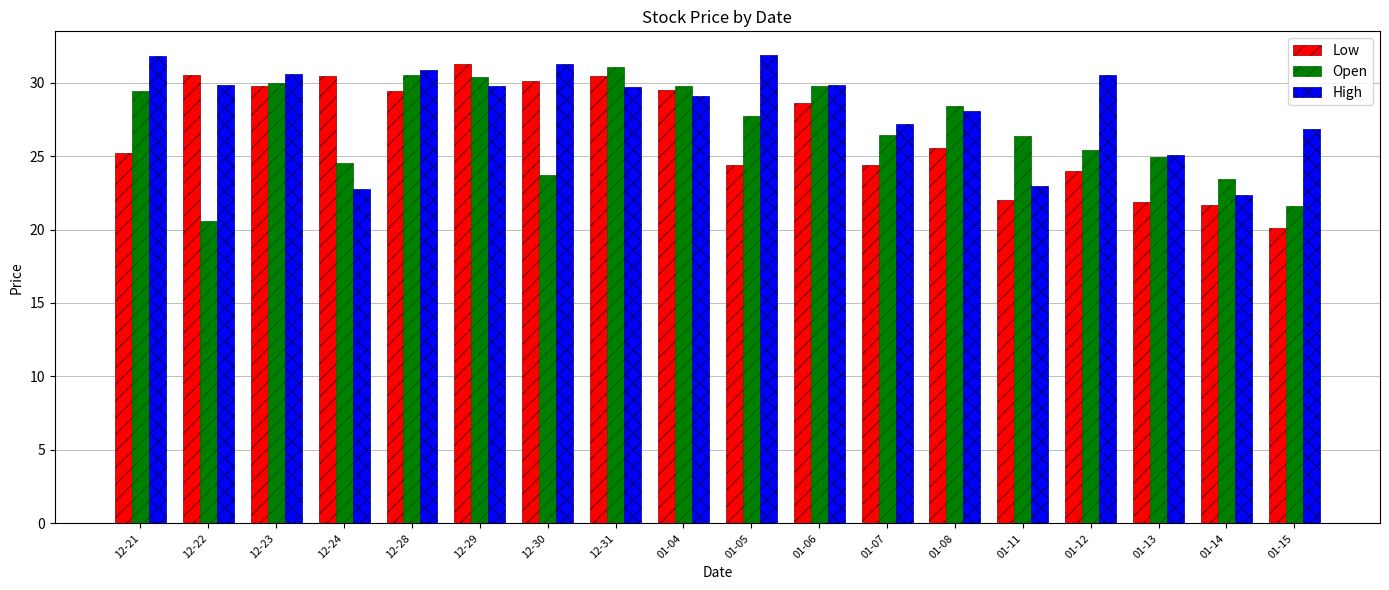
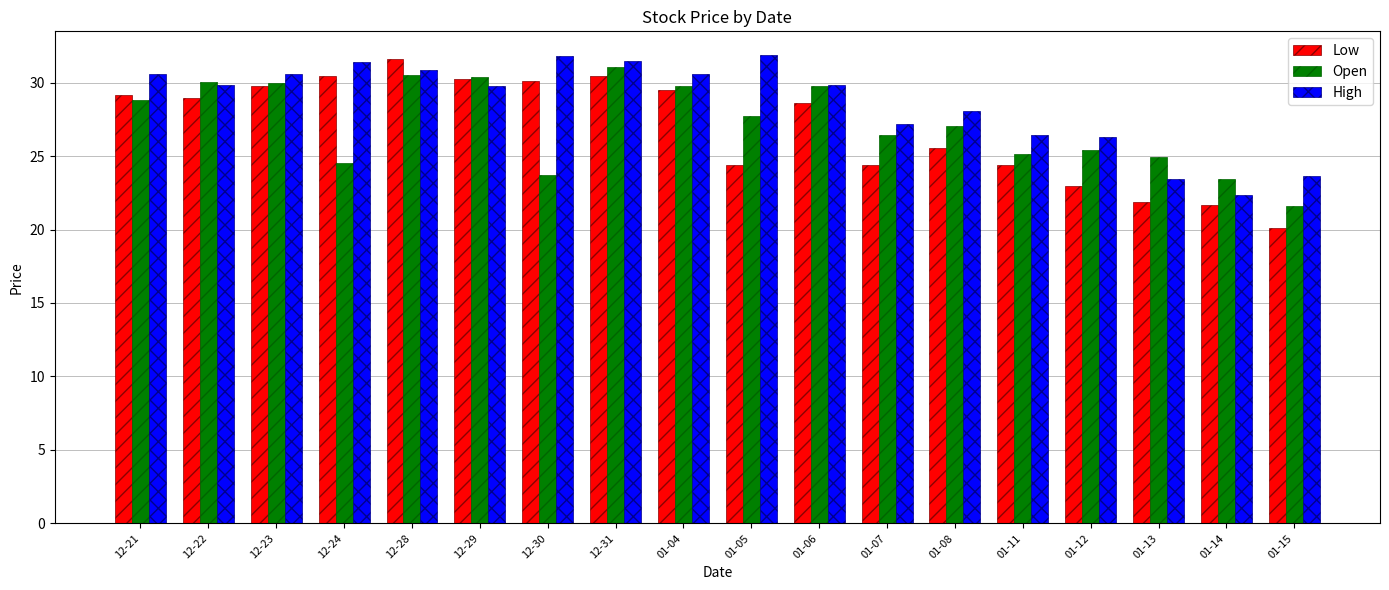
Low, 12-21: 25.2 -> 29.2
Open, 12-21: 29.4 -> 28.8
High, 12-21: 31.8 -> 30.6
Low, 12-22: 30.5 -> 28.9
Open, 12-22: 20.6 -> 30.1
High, 12-24: 22.8 -> 31.4
Low, 12-28: 29.5 -> 31.6
Low, 12-29: 31.2 -> 30.3
High, 12-30: 31.3 -> 31.8
High, 12-31: 29.7 -> 31.5
High, 01-04: 29.1 -> 30.6
Open, 01-08: 28.4 -> 27.0
Low, 01-11: 22.0 -> 24.4
Open, 01-11: 26.4 -> 25.1
High, 01-11: 23.0 -> 26.4
Low, 01-12: 24.0 -> 23.0
High, 01-12: 30.5 -> 26.3
High, 01-13: 25.1 -> 23.5
High, 01-15: 26.8 -> 23.6
